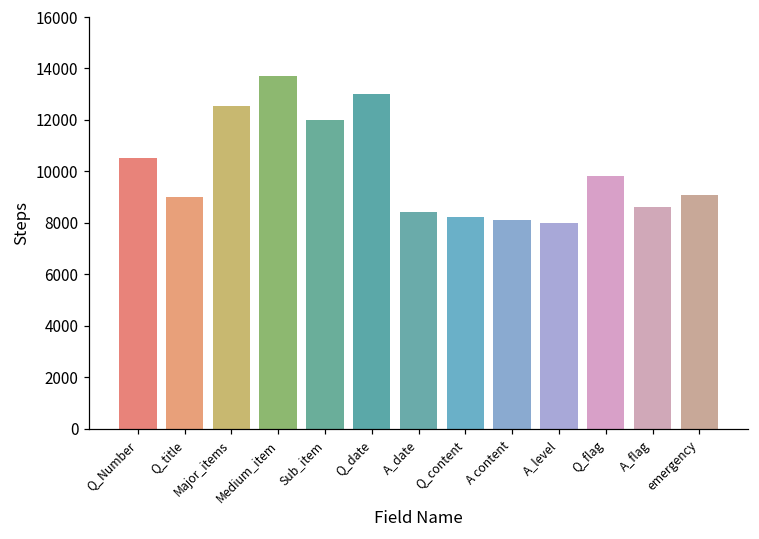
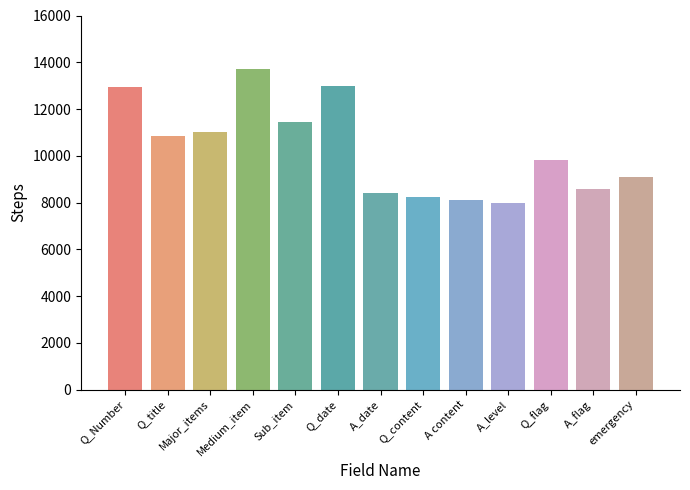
Q_Number: 10500 -> 12900
Q_title: 9000 -> 10800
Major_items: 12500 -> 11000
Sub_item: 12000 -> 11400
